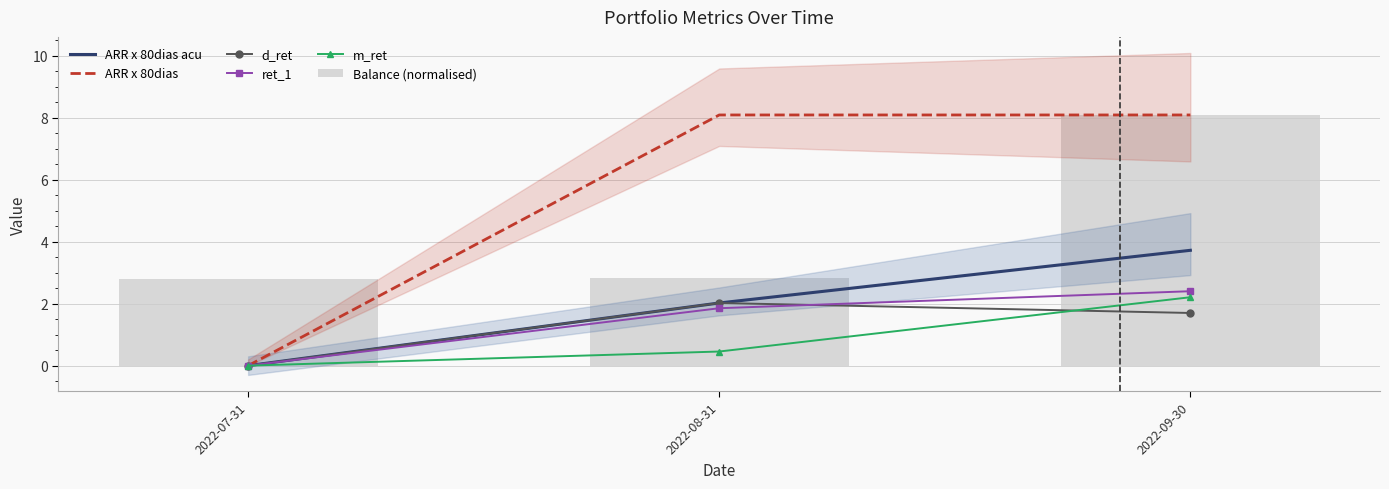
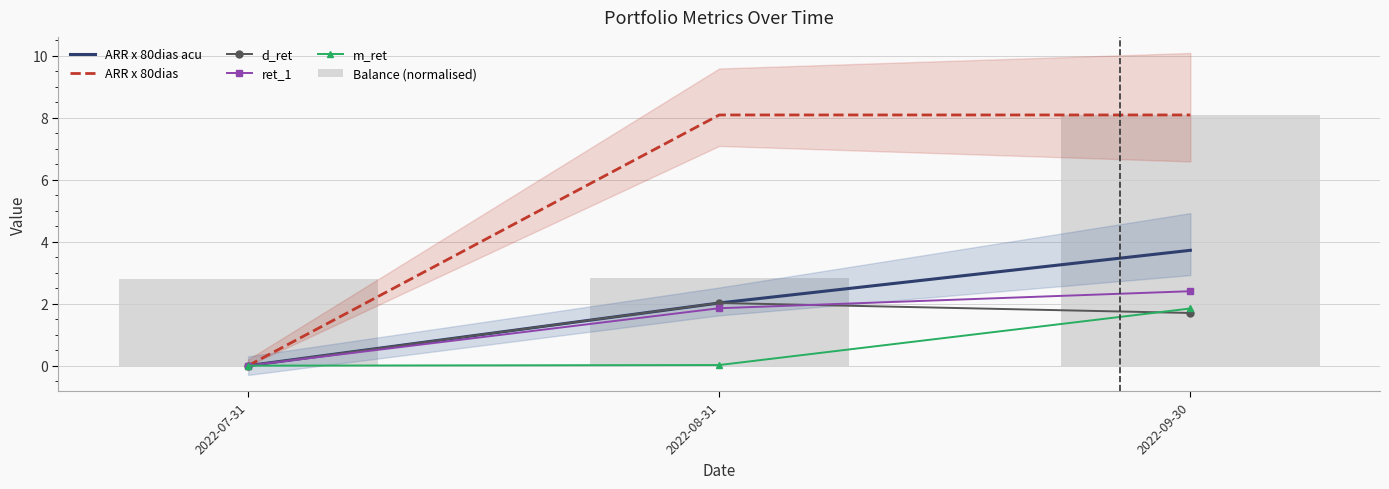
m_ret, 2022-08-31: 0.5 -> 0.0
m_ret, 2022-09-30: 2.2 -> 1.8
